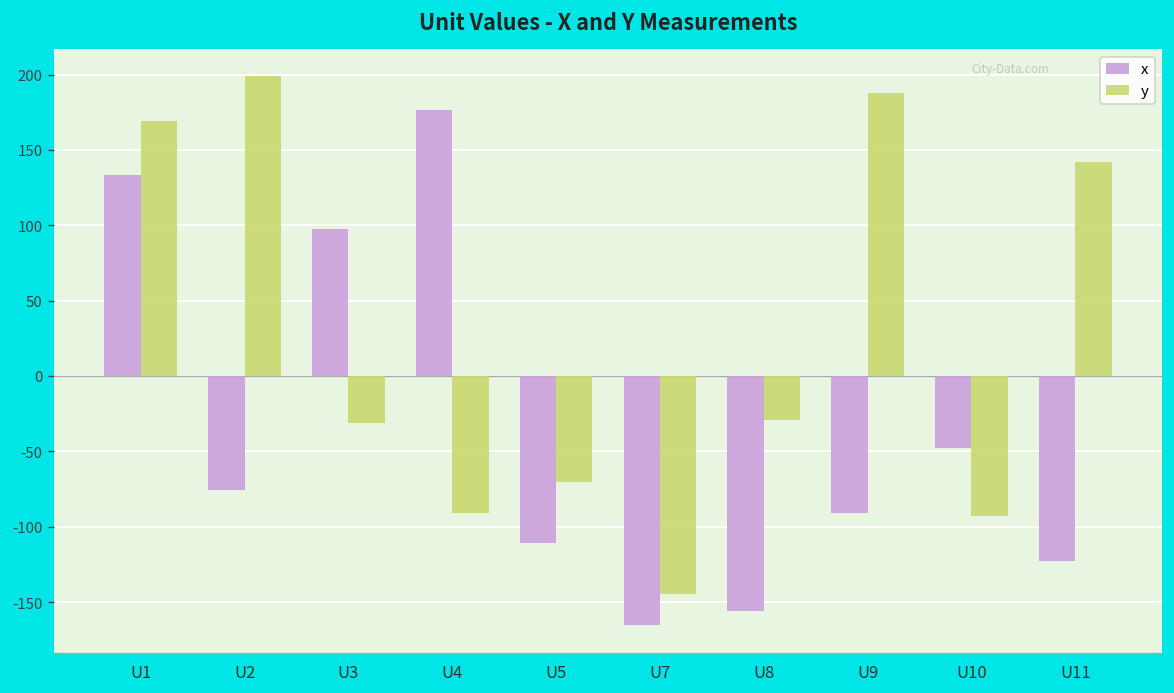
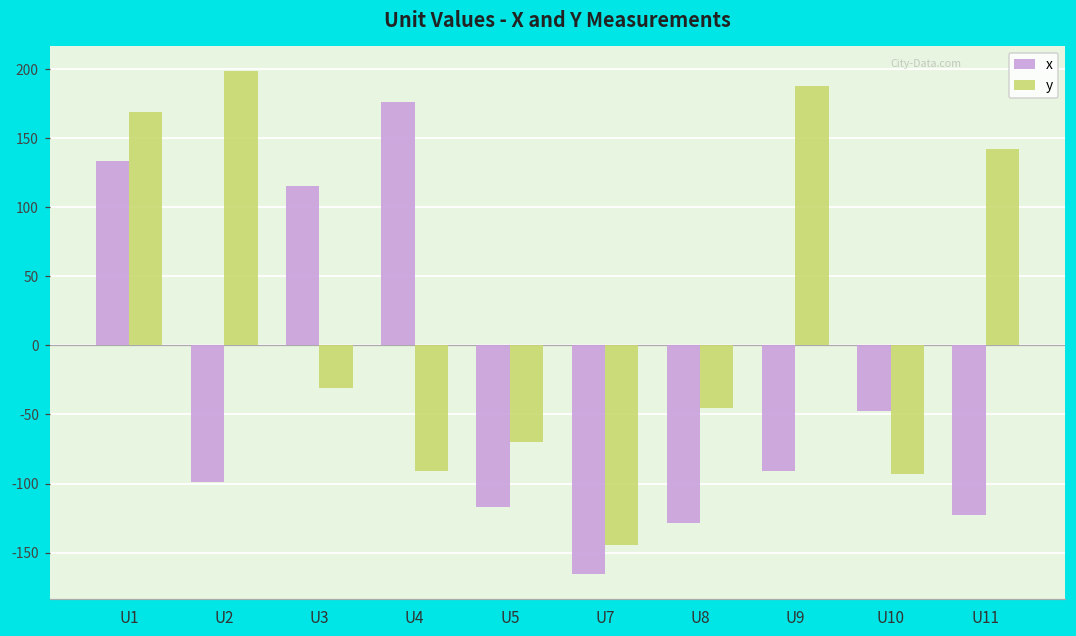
x, U2: -76 -> -99
x, U3: 98 -> 115
x, U5: -111 -> -117
x, U8: -156 -> -129
y, U8: -29 -> -45
